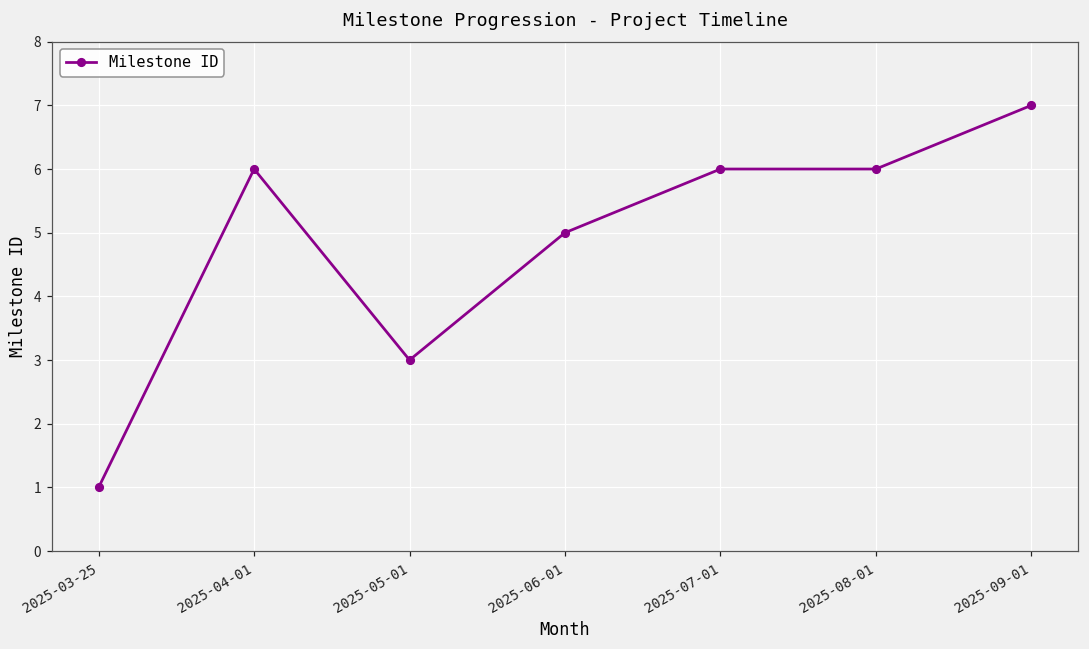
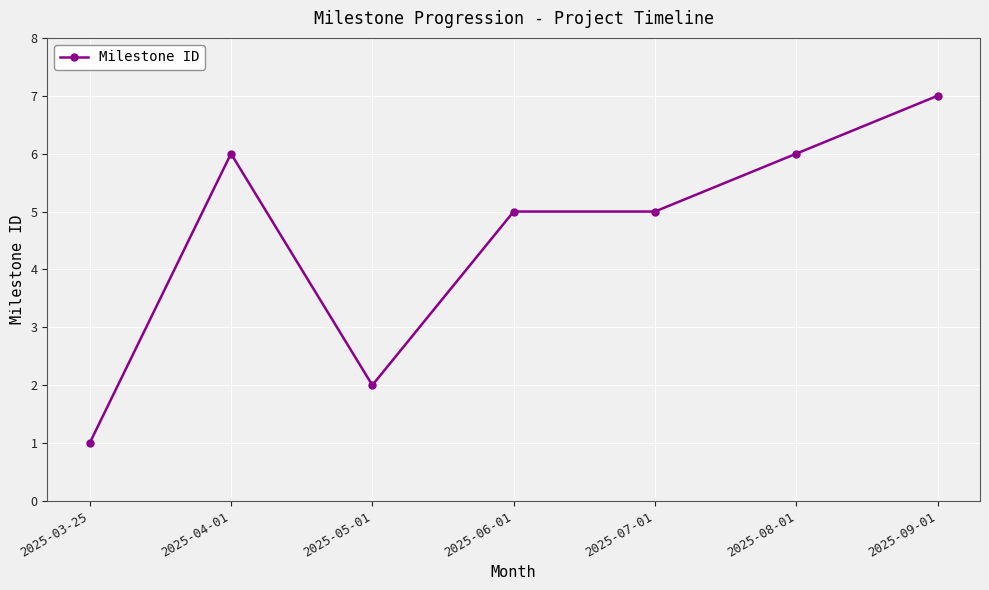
2025-05-01: 3 -> 2
2025-07-01: 6 -> 5
